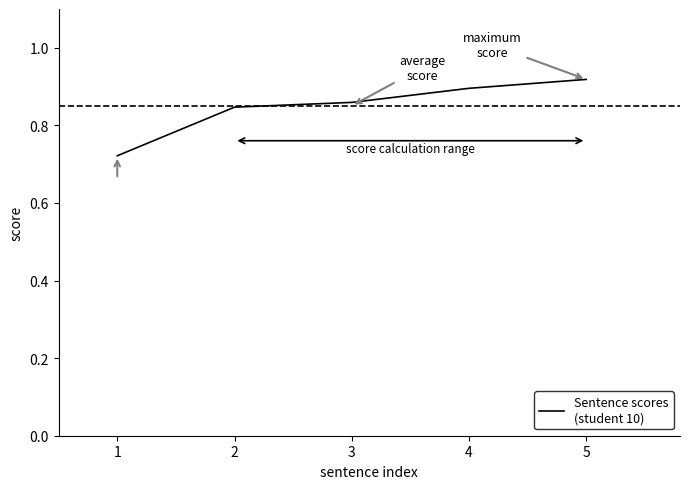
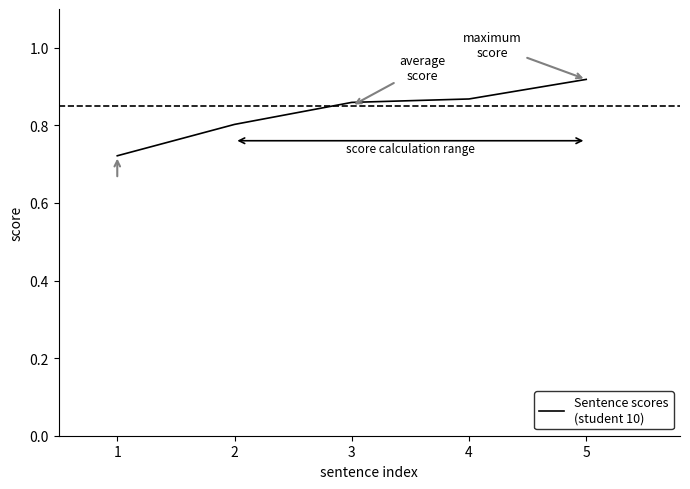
2: 0.85 -> 0.80
4: 0.90 -> 0.87
